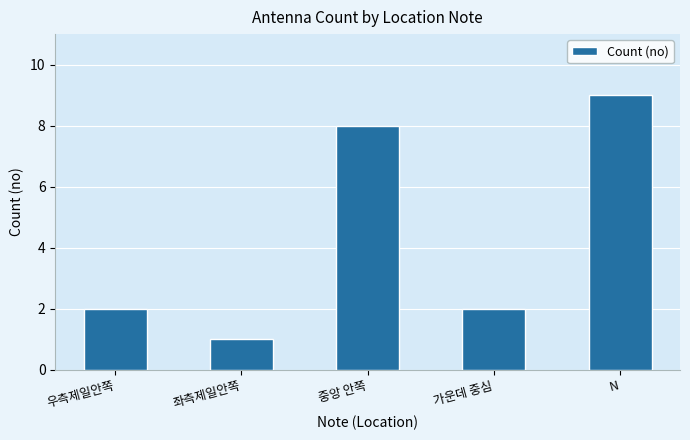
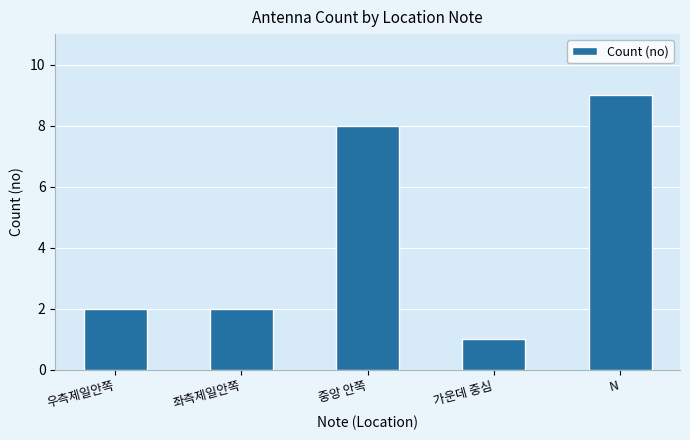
좌측제일안쪽: 1 -> 2
가운데 중심: 2 -> 1
